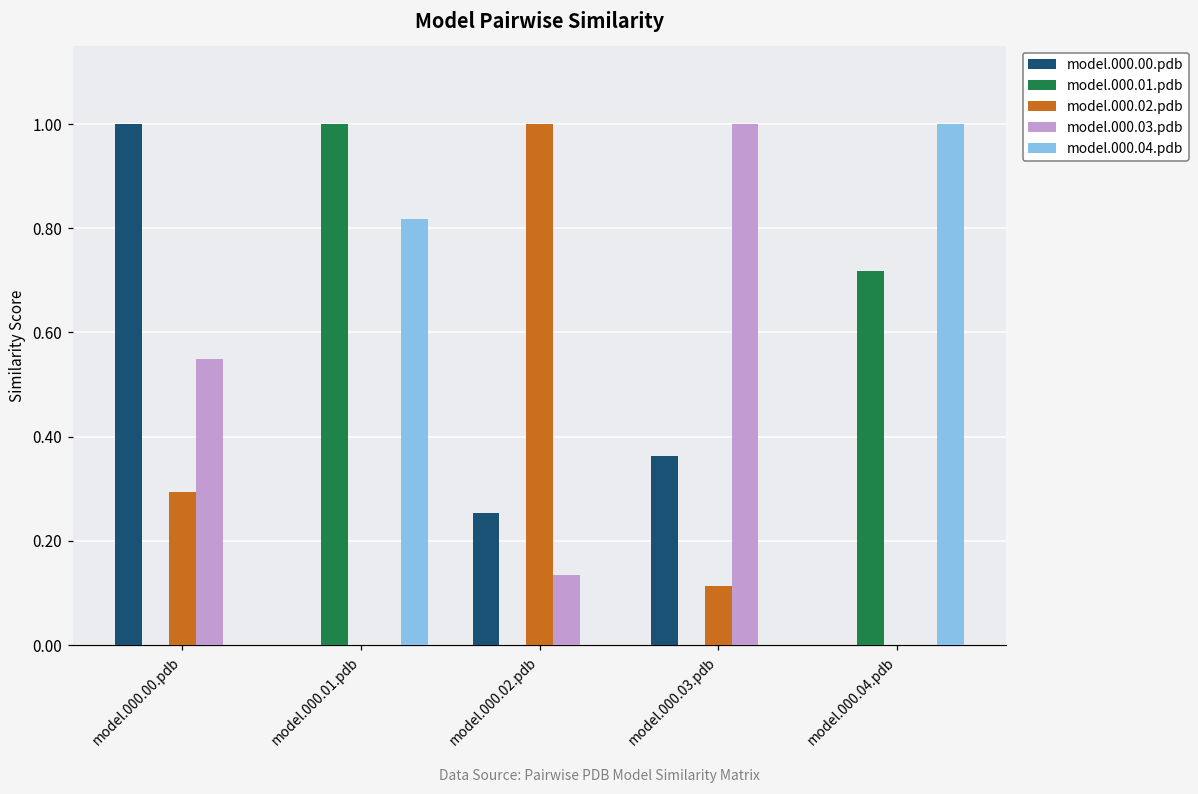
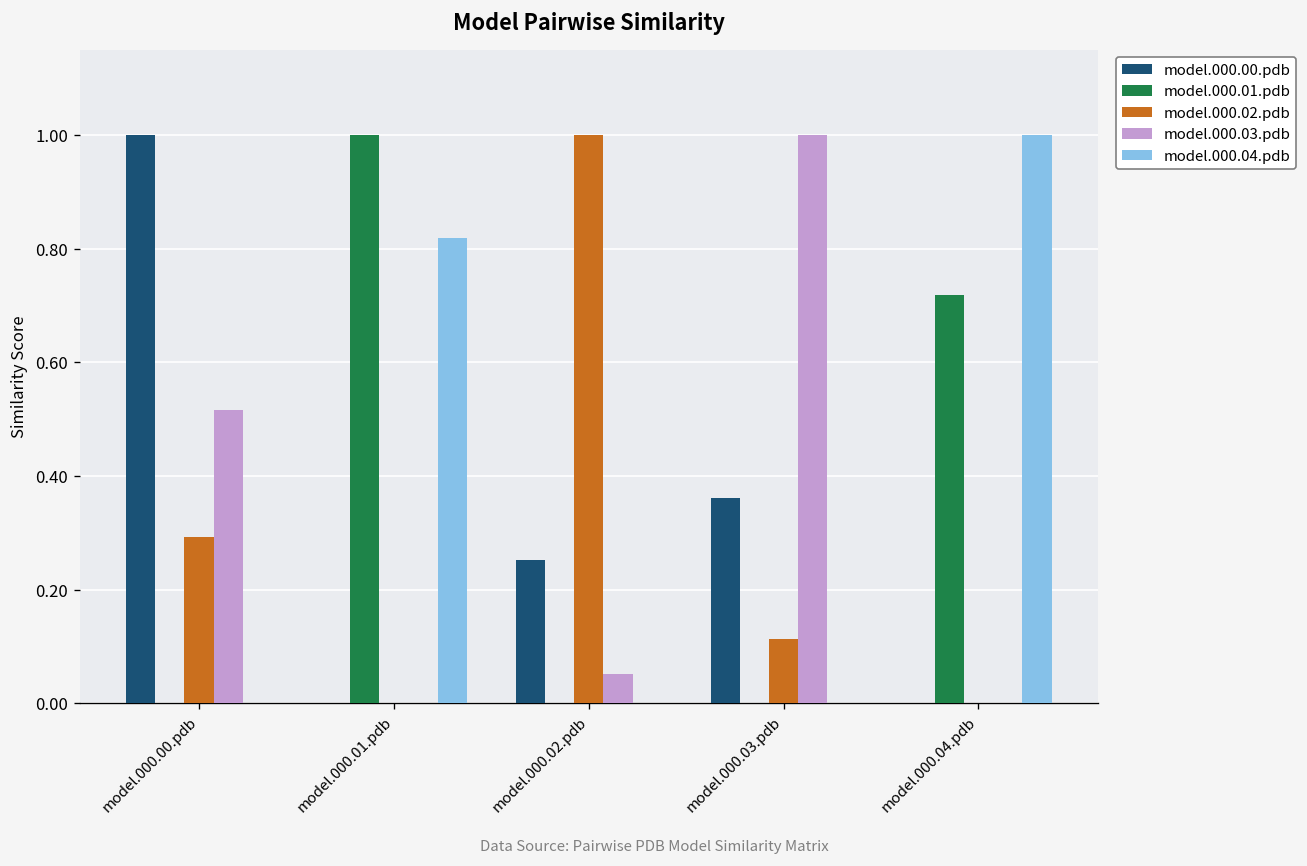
model.000.03.pdb, model.000.00.pdb: 0.55 -> 0.52
model.000.03.pdb, model.000.02.pdb: 0.13 -> 0.05
